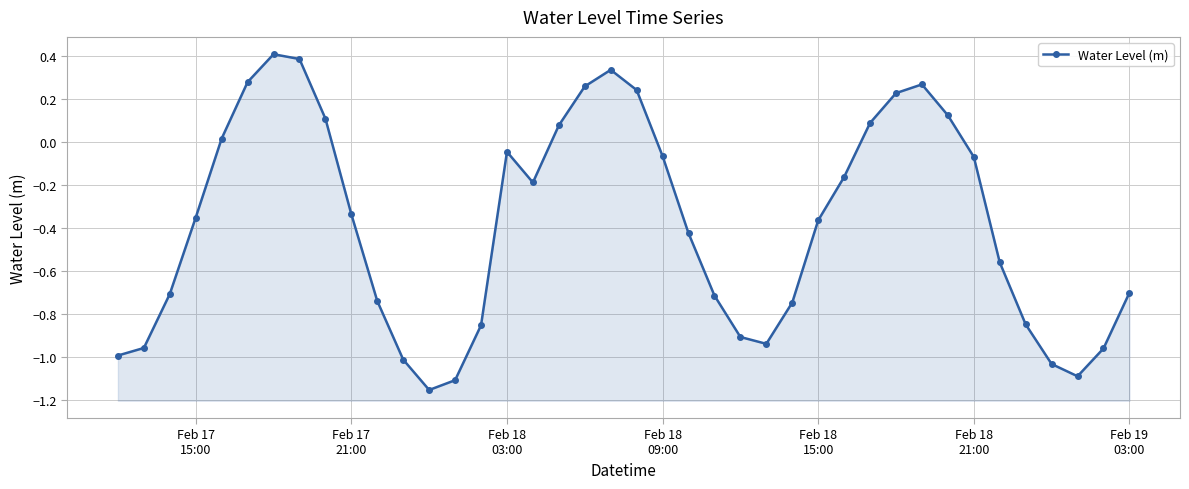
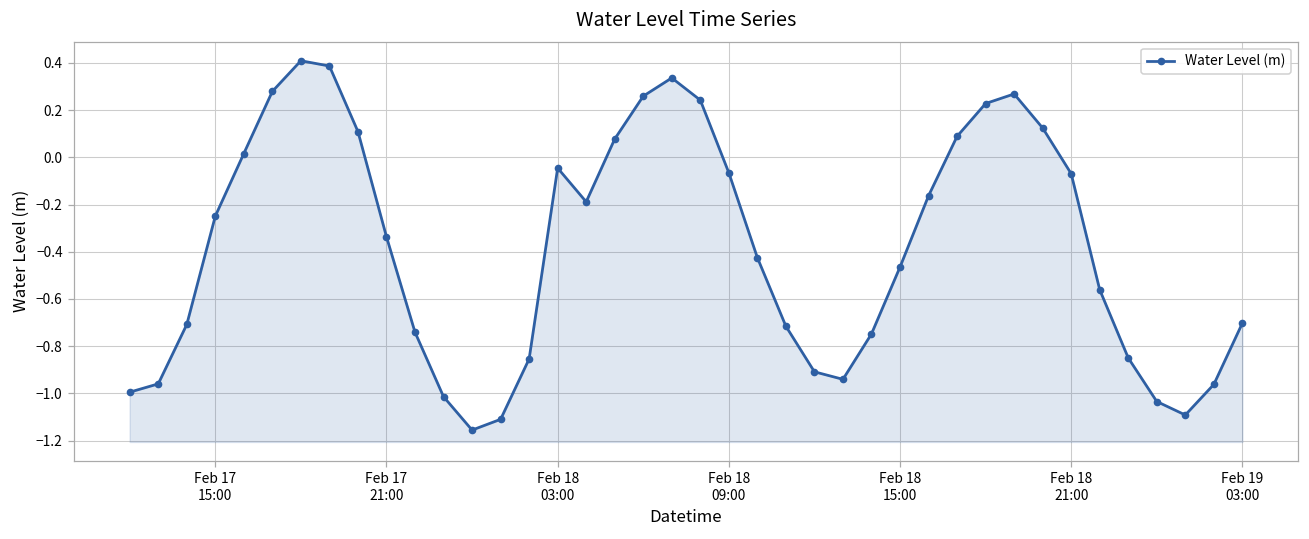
Feb 17 15:00: -0.35 -> -0.25
Feb 18 15:00: -0.36 -> -0.46
